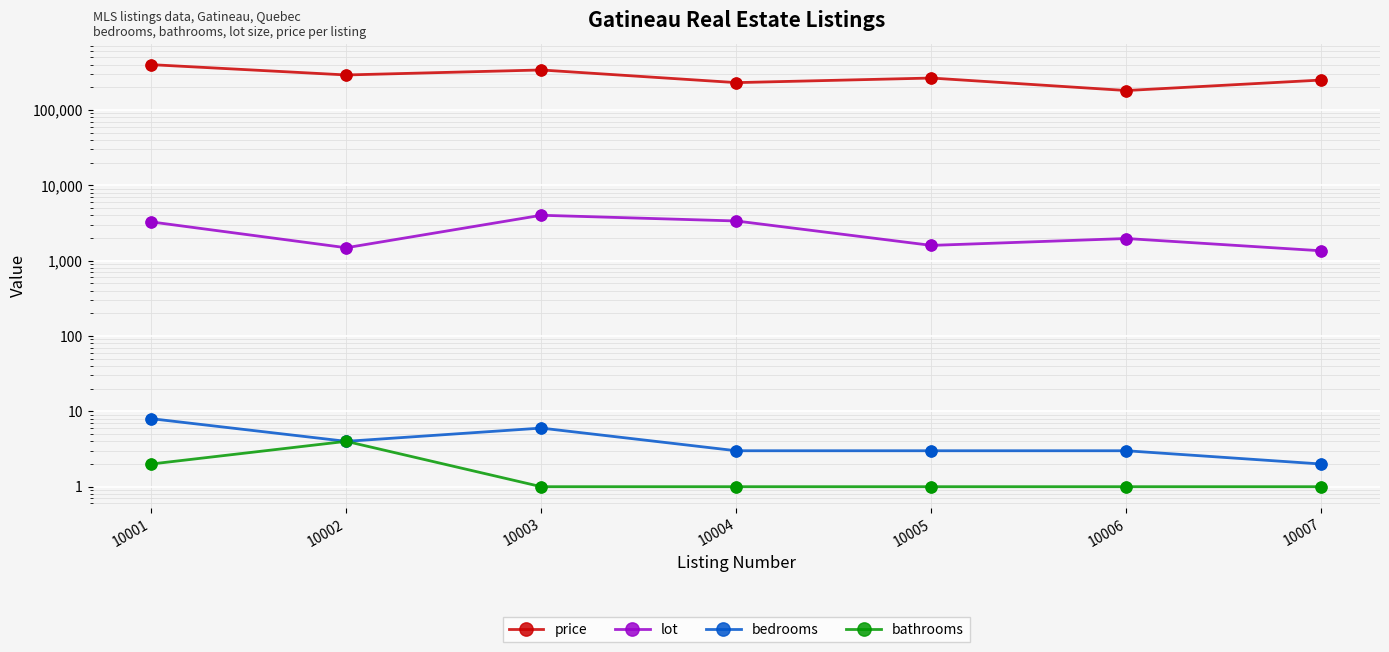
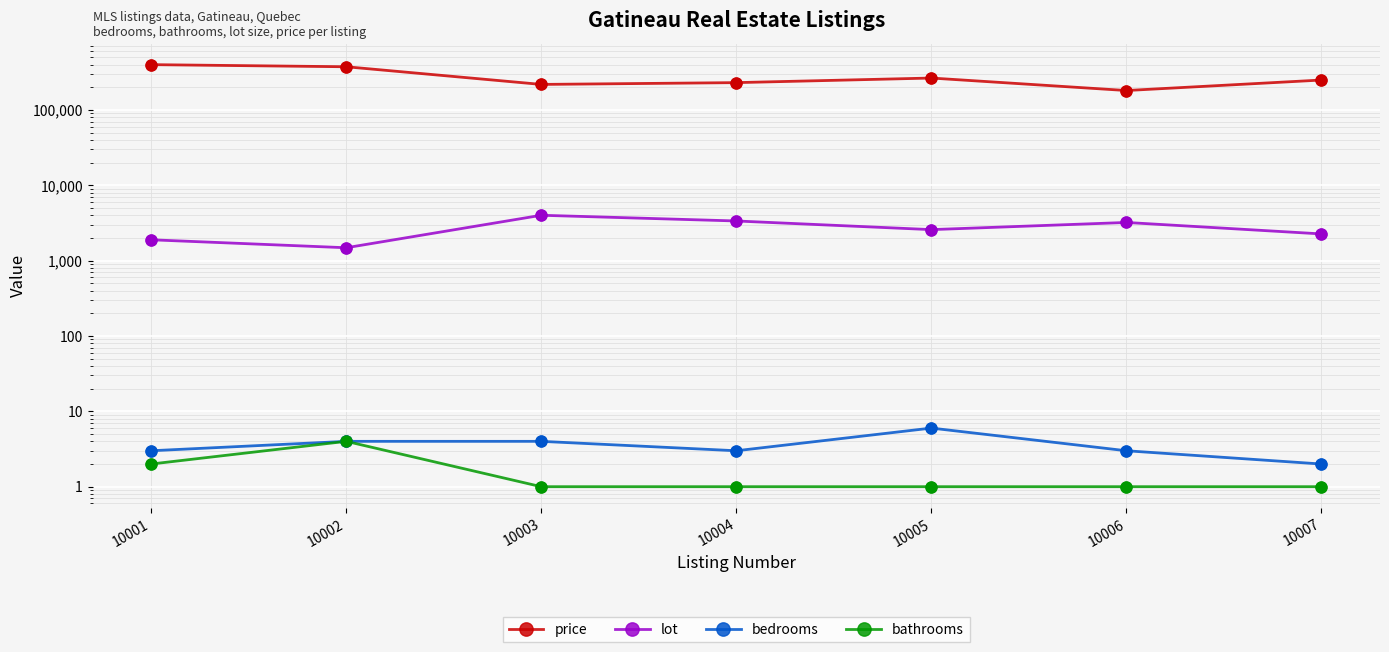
lot, 10001: 3,000 -> 1,900
bedrooms, 10001: 8 -> 3
price, 10002: 290,000 -> 400,000
price, 10003: 300,000 -> 220,000
bedrooms, 10003: 6 -> 4
lot, 10005: 1,600 -> 2,600
bedrooms, 10005: 3 -> 6
lot, 10006: 2,000 -> 3,200
lot, 10007: 1,400 -> 2,300
